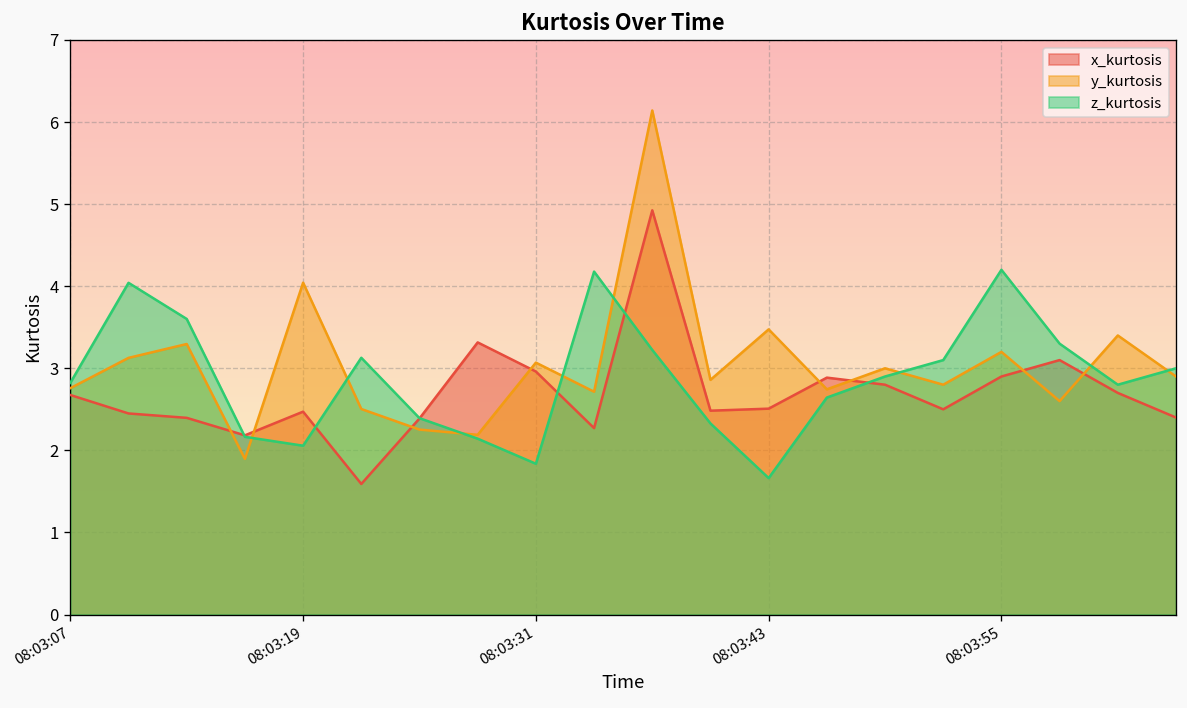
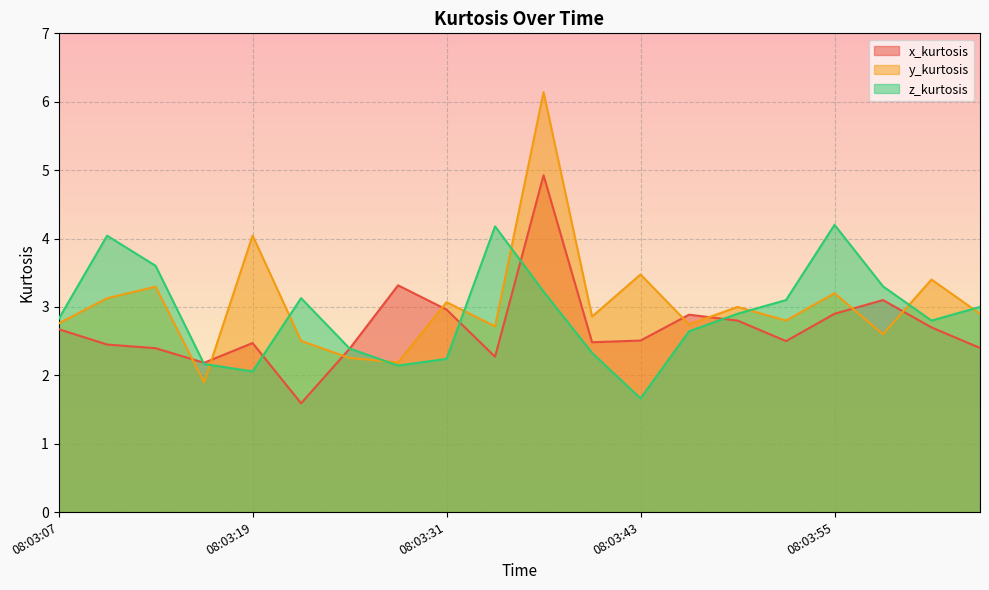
z_kurtosis, 08:03:31: 1.8 -> 2.2
